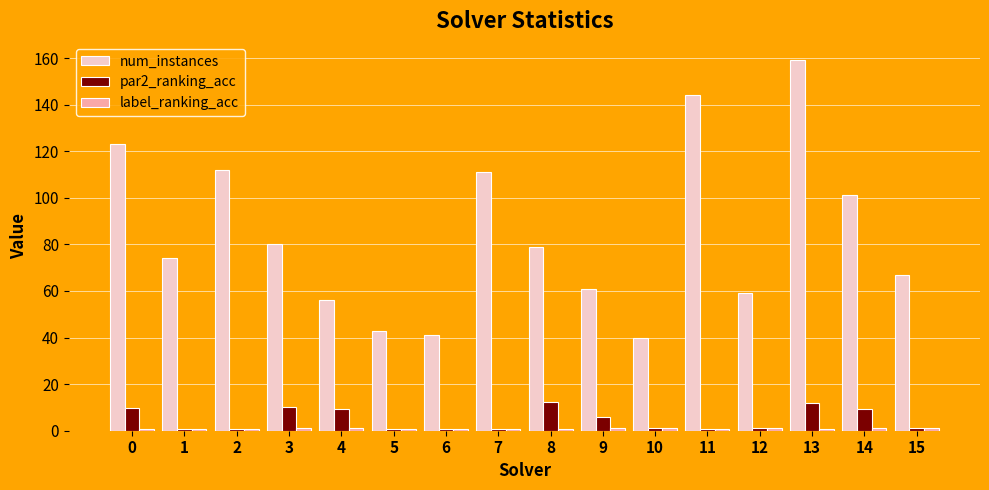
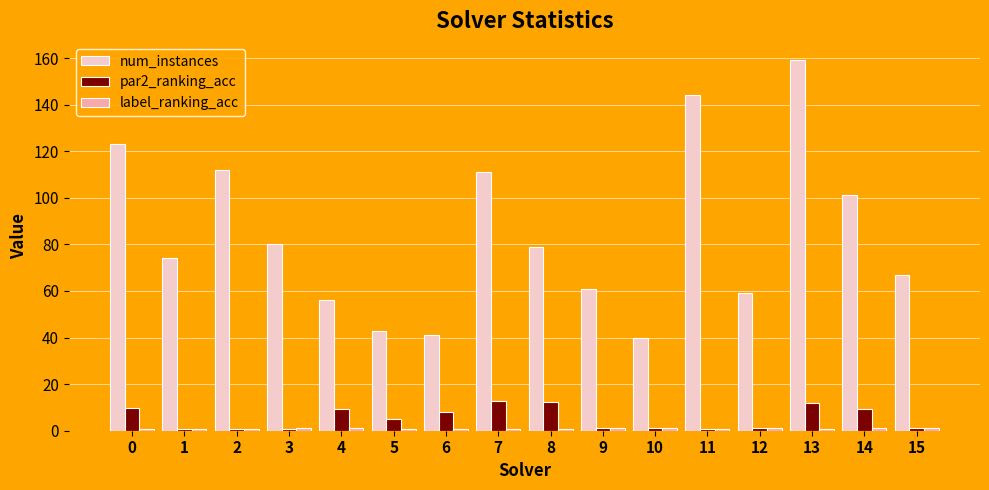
par2_ranking_acc, 3: 10 -> 1
par2_ranking_acc, 5: 1 -> 5
par2_ranking_acc, 6: 1 -> 8
par2_ranking_acc, 7: 1 -> 13
par2_ranking_acc, 9: 6 -> 1
